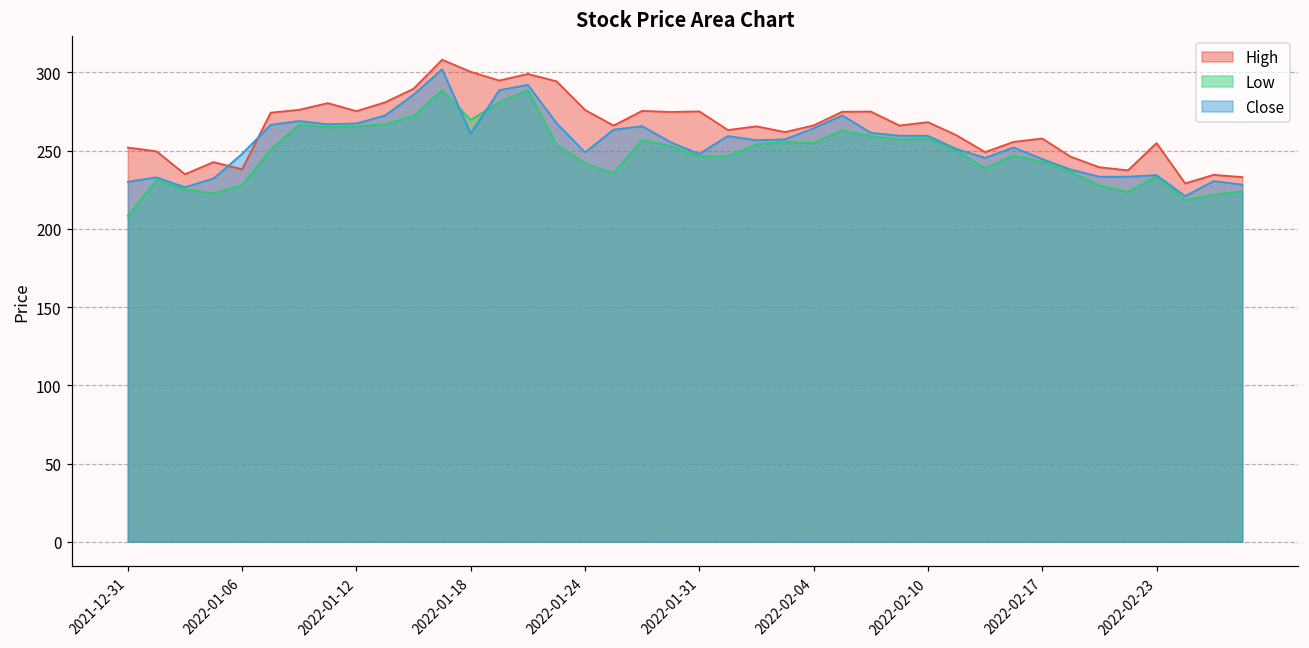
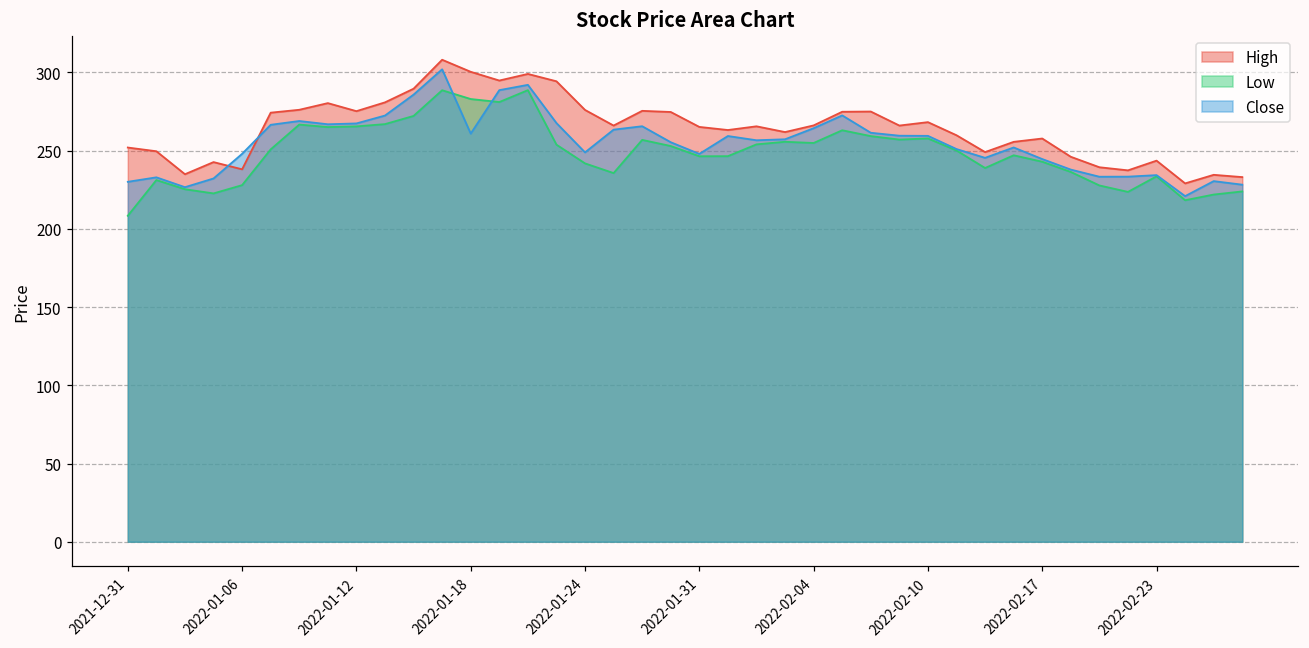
Low, 2022-01-18: 270 -> 283
High, 2022-01-31: 275 -> 265
High, 2022-02-23: 255 -> 244
